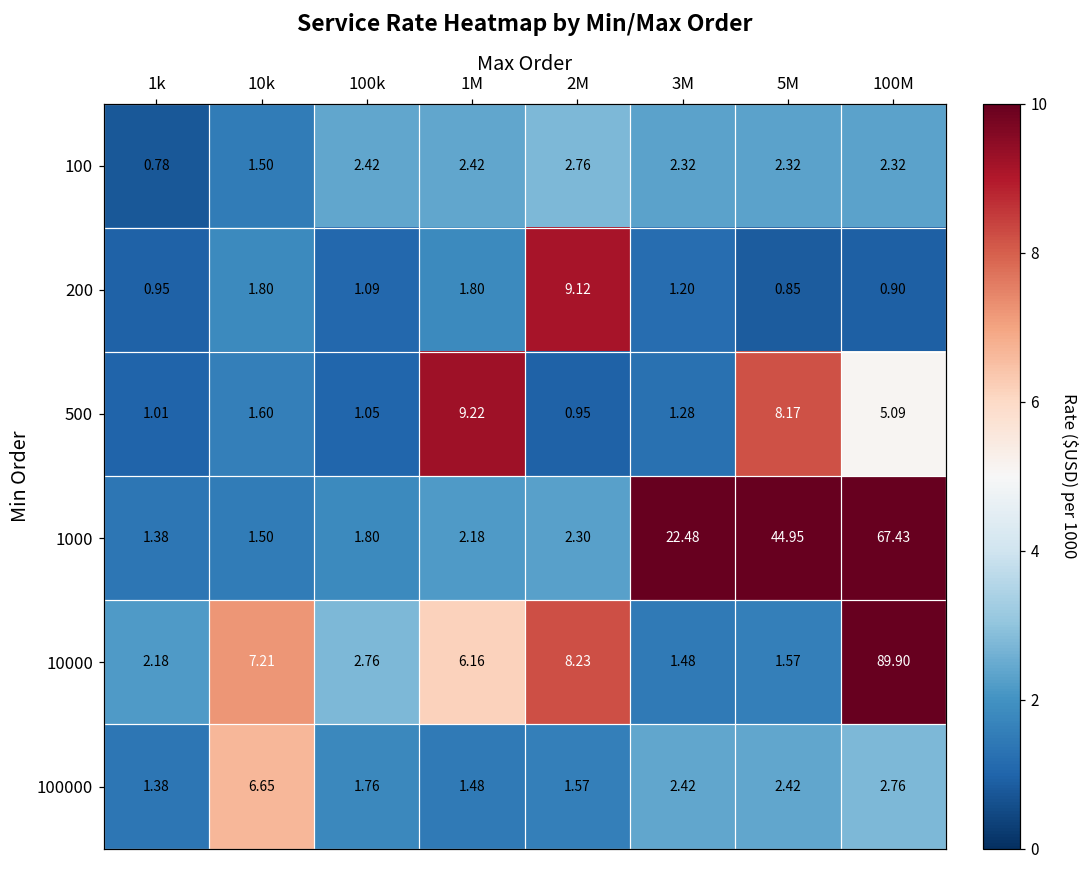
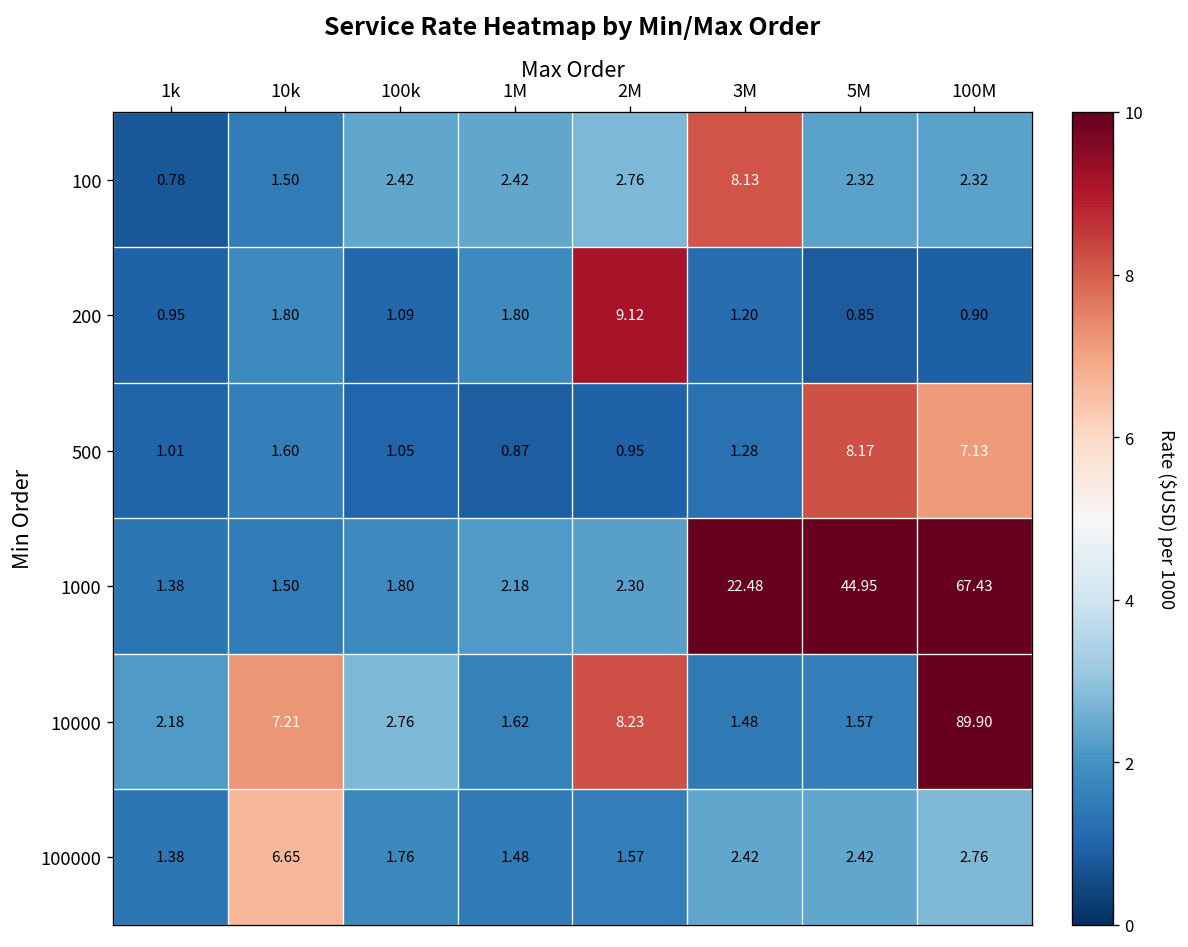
100, 3M: 2.32 -> 8.13
500, 1M: 9.22 -> 0.87
500, 100M: 5.09 -> 7.13
10000, 1M: 6.16 -> 1.62
